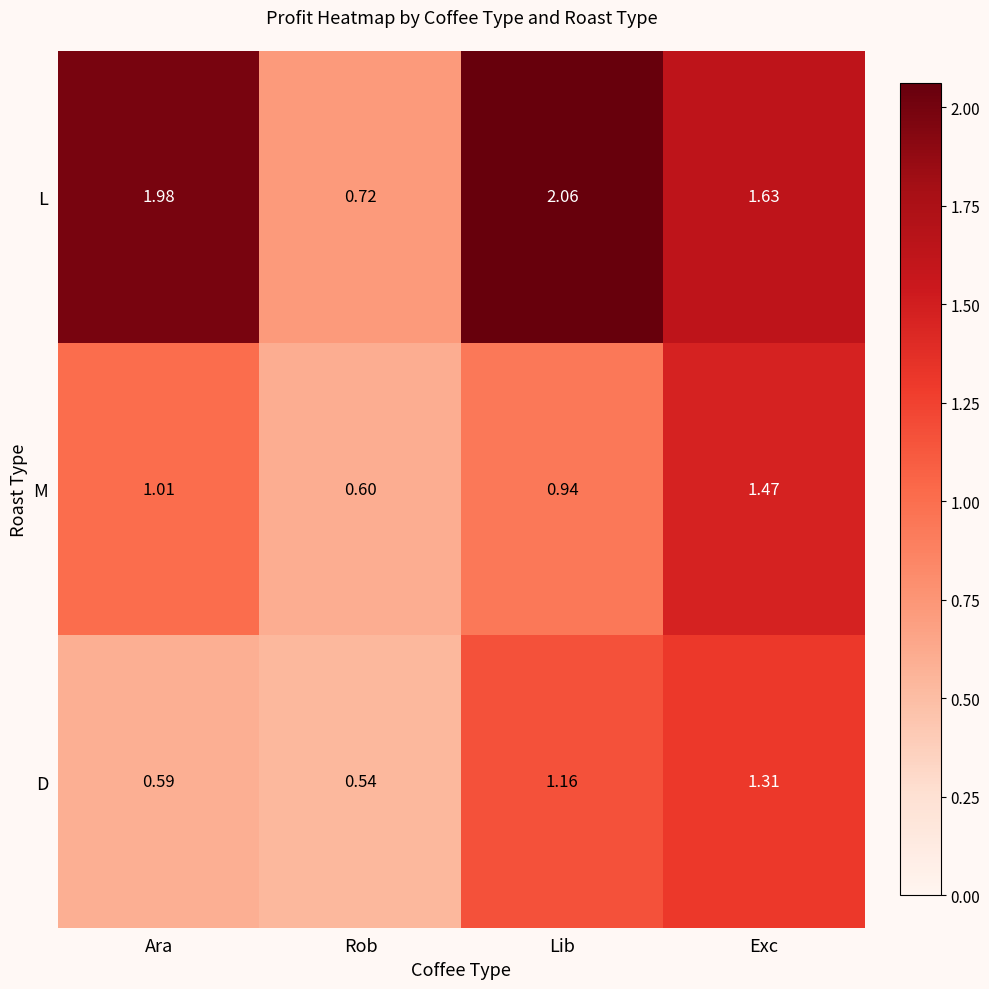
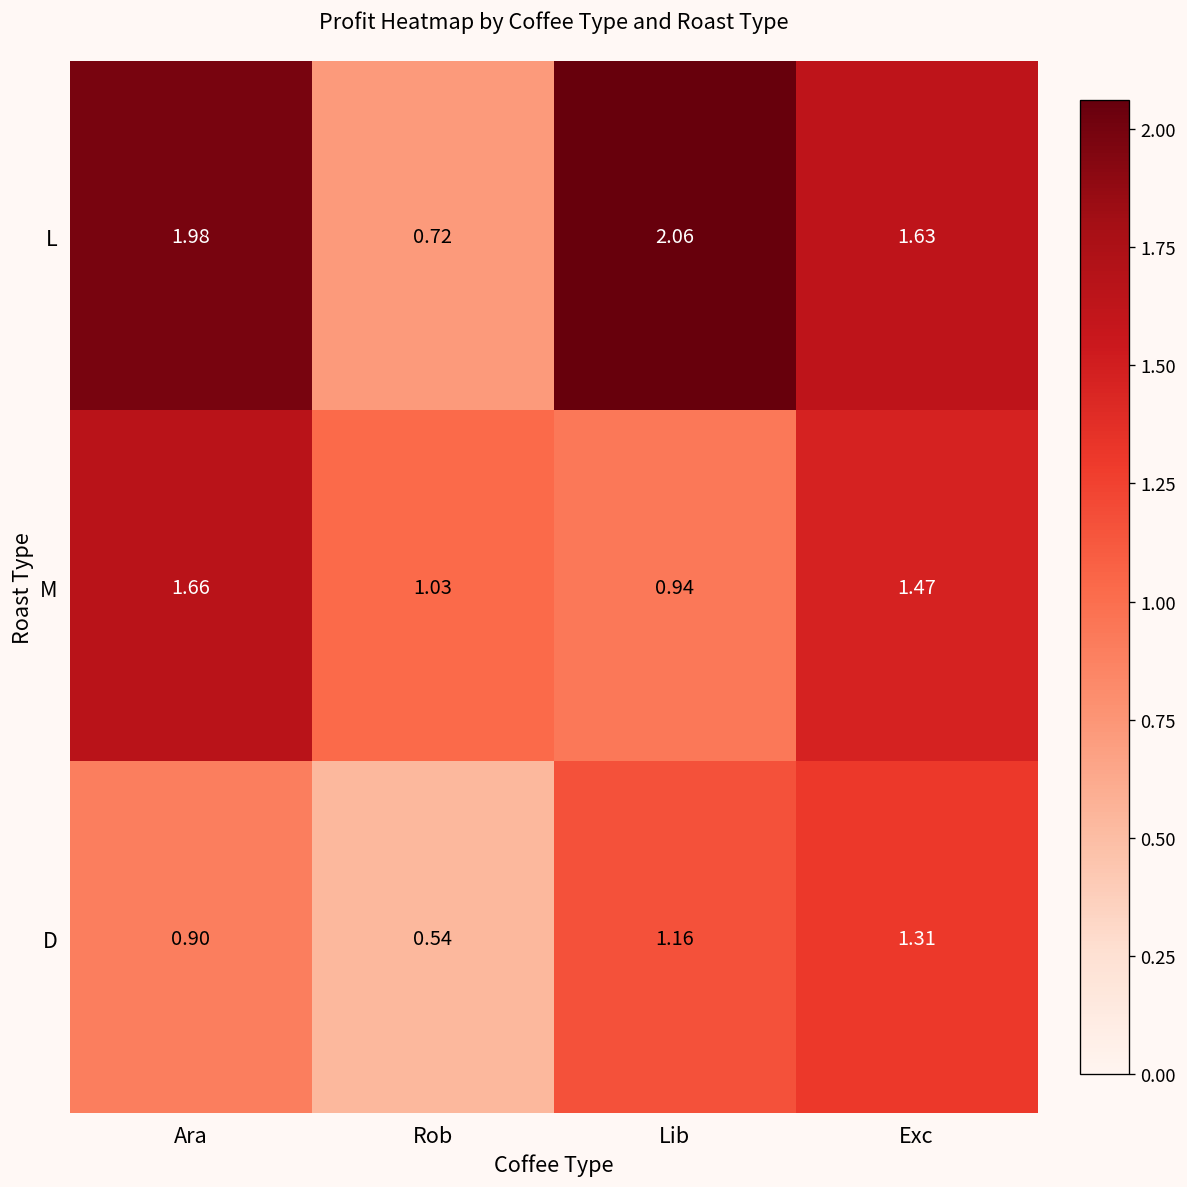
M, Ara: 1.01 -> 1.66
M, Rob: 0.60 -> 1.03
D, Ara: 0.59 -> 0.90
